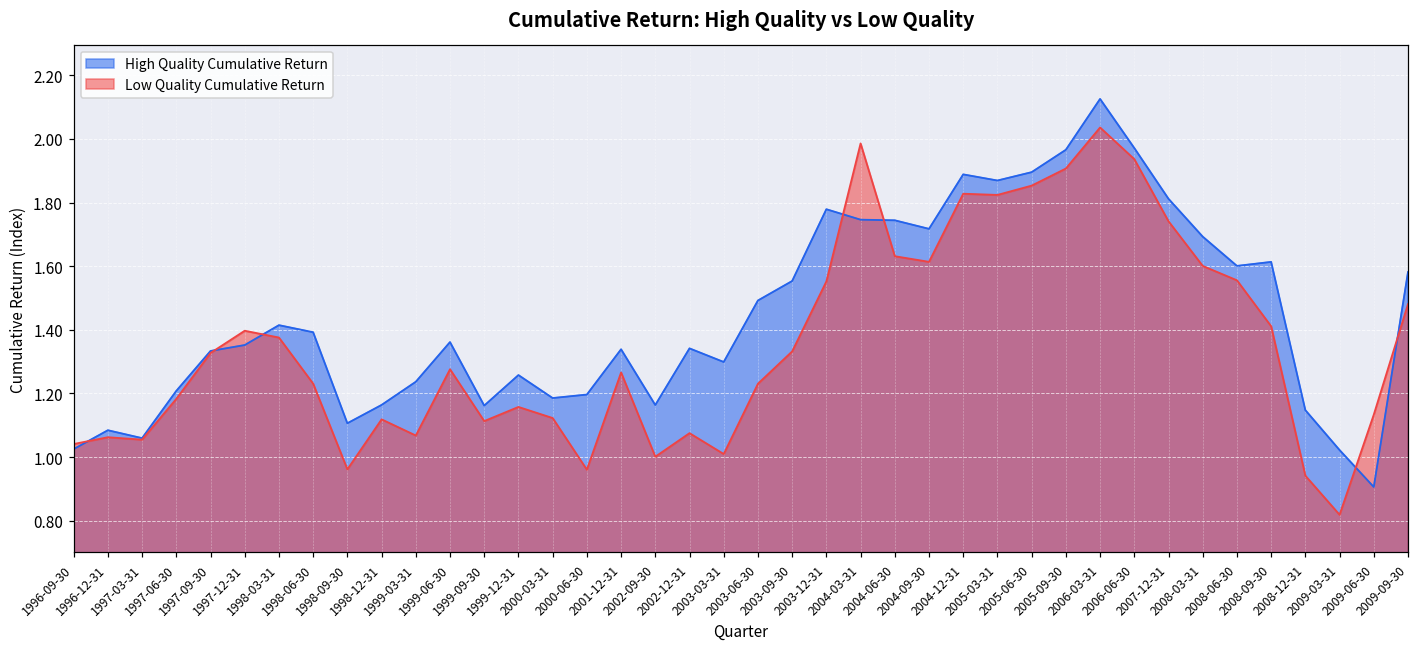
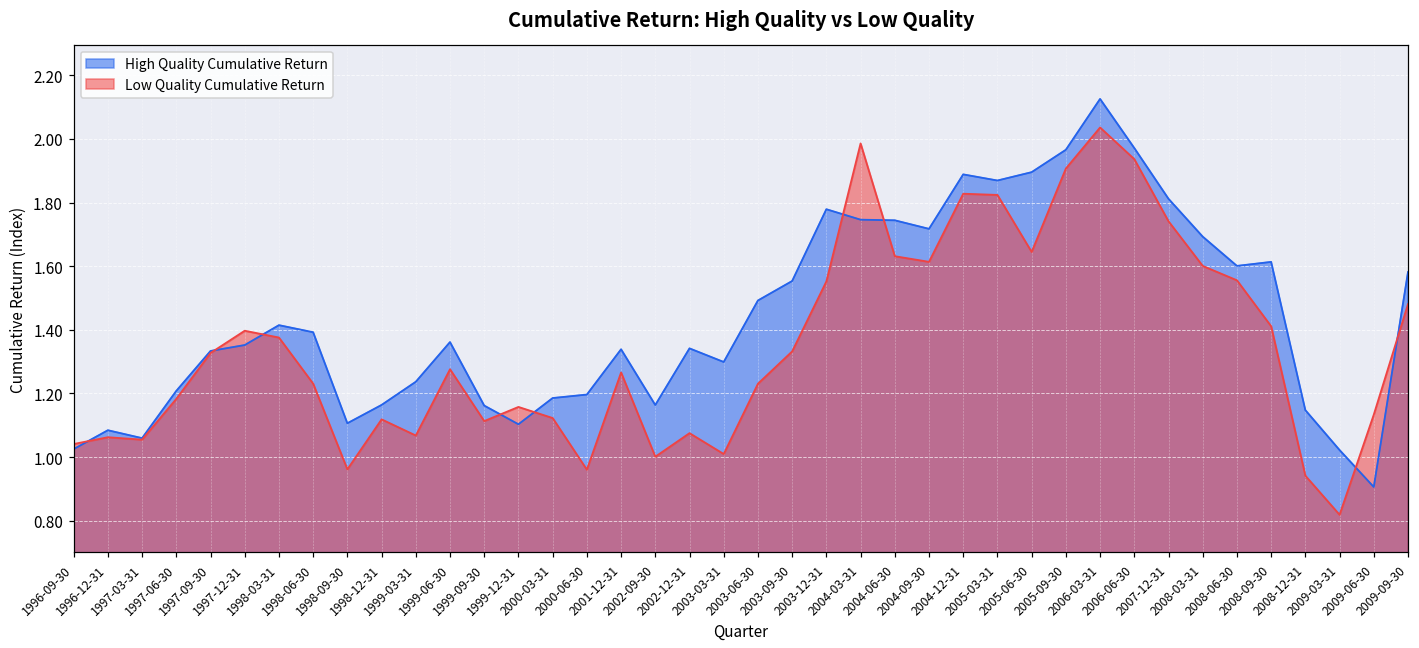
High Quality Cumulative Return, 1999-12-31: 1.26 -> 1.10
Low Quality Cumulative Return, 2005-06-30: 1.85 -> 1.64
